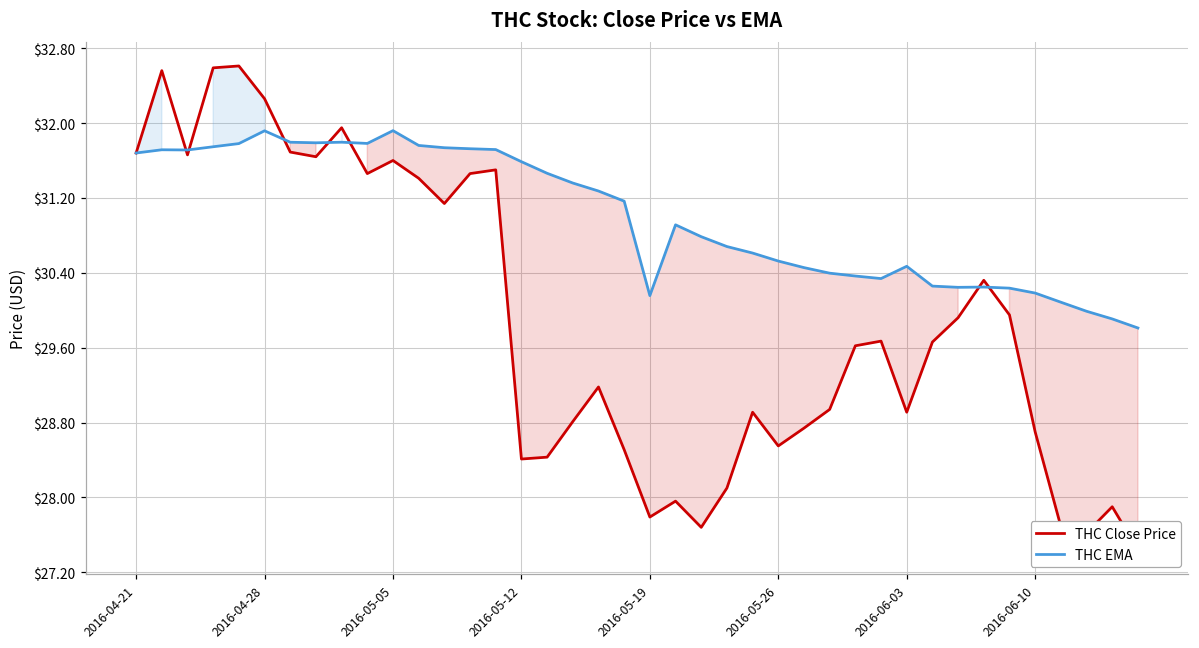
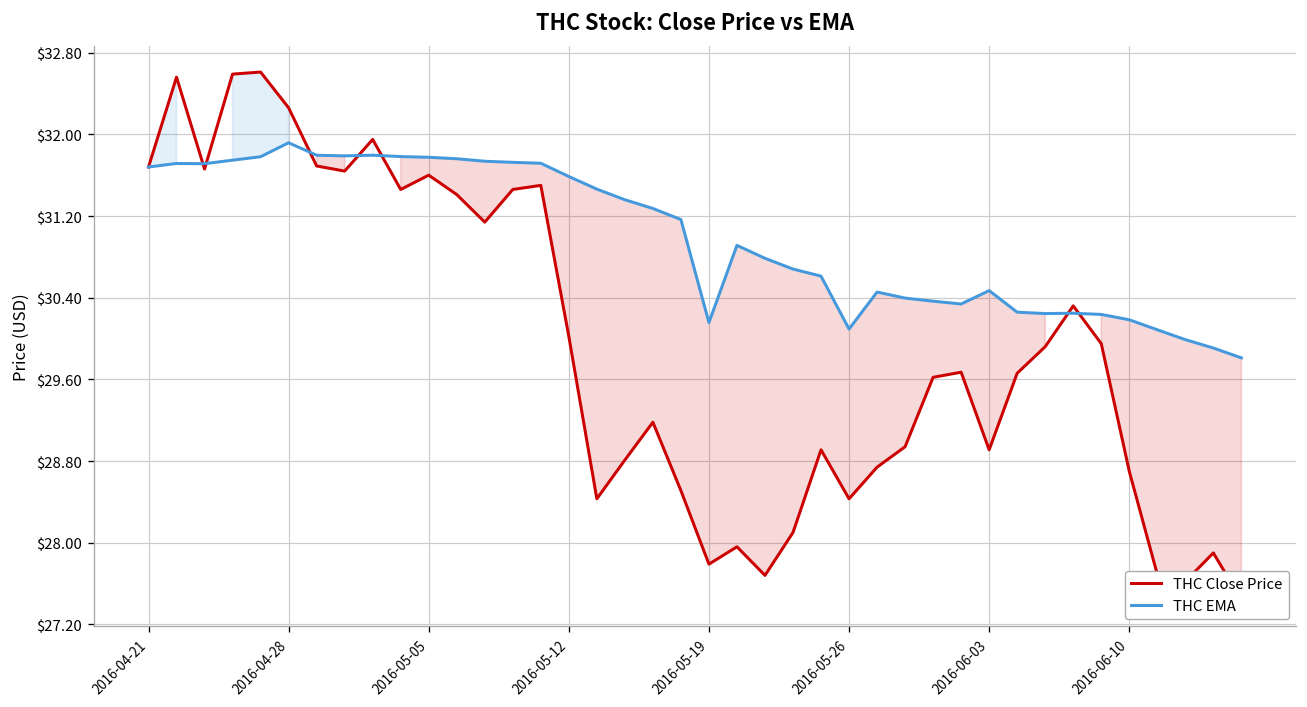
THC EMA, 2016-05-05: $31.9 -> $31.8
THC Close Price, 2016-05-12: $28.4 -> $30.0
THC Close Price, 2016-05-26: $28.6 -> $28.4
THC EMA, 2016-05-26: $30.5 -> $30.1
